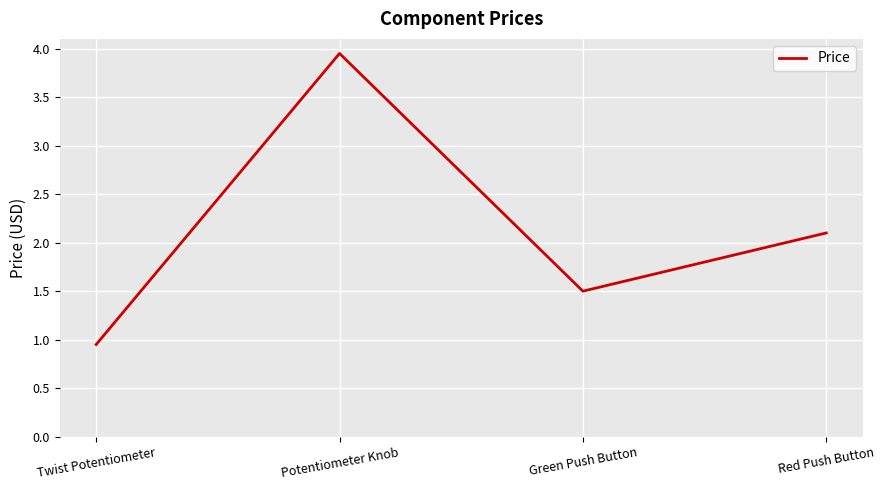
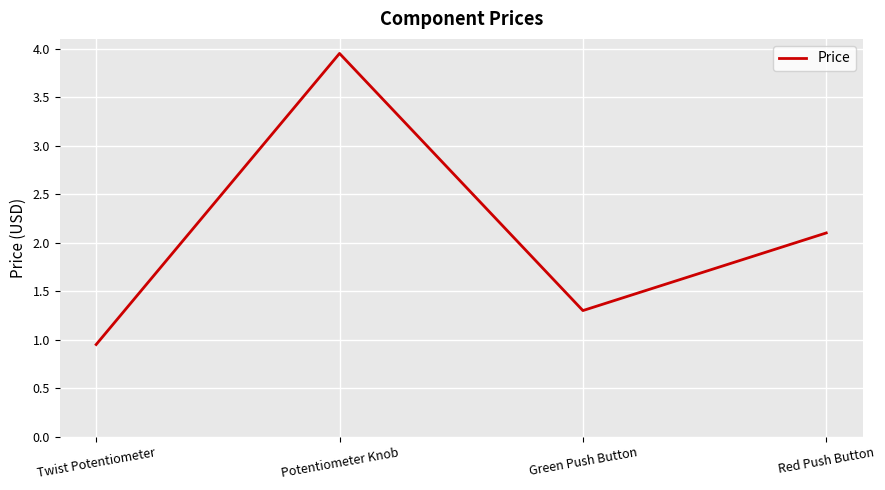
Green Push Button: 1.5 -> 1.3
